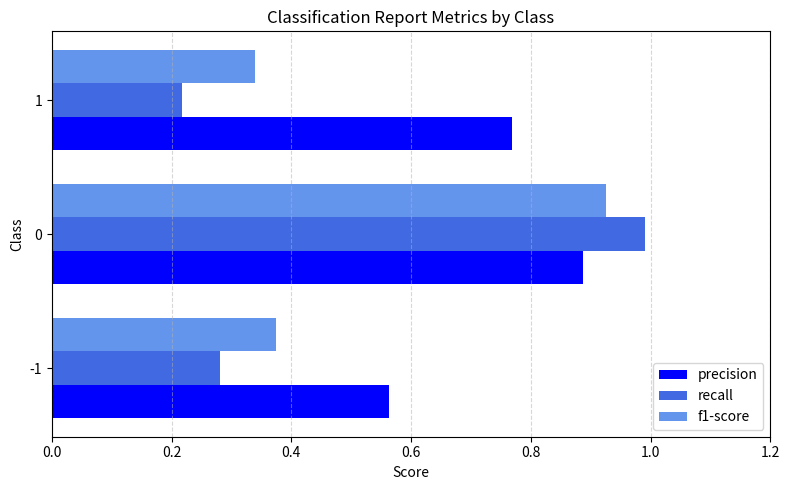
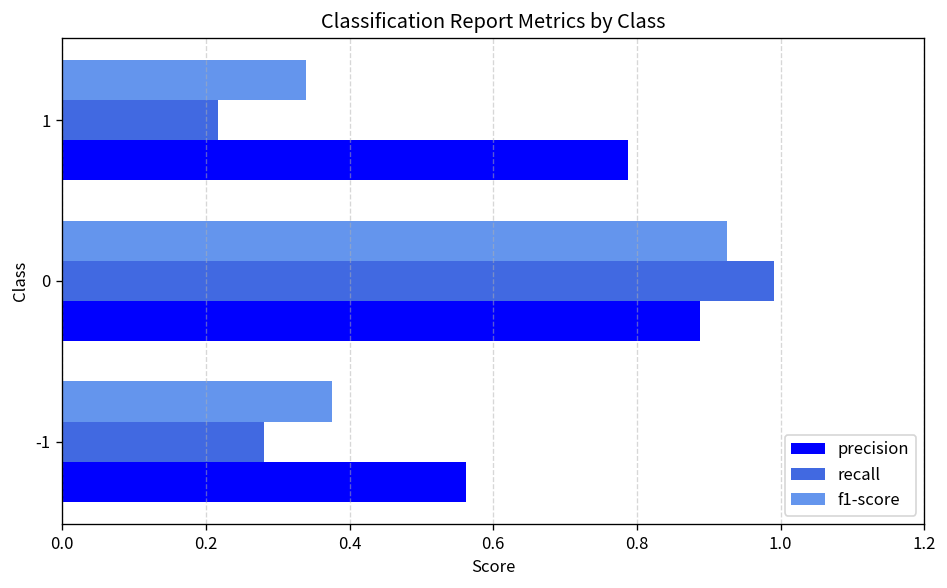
precision, 1: 0.77 -> 0.79
